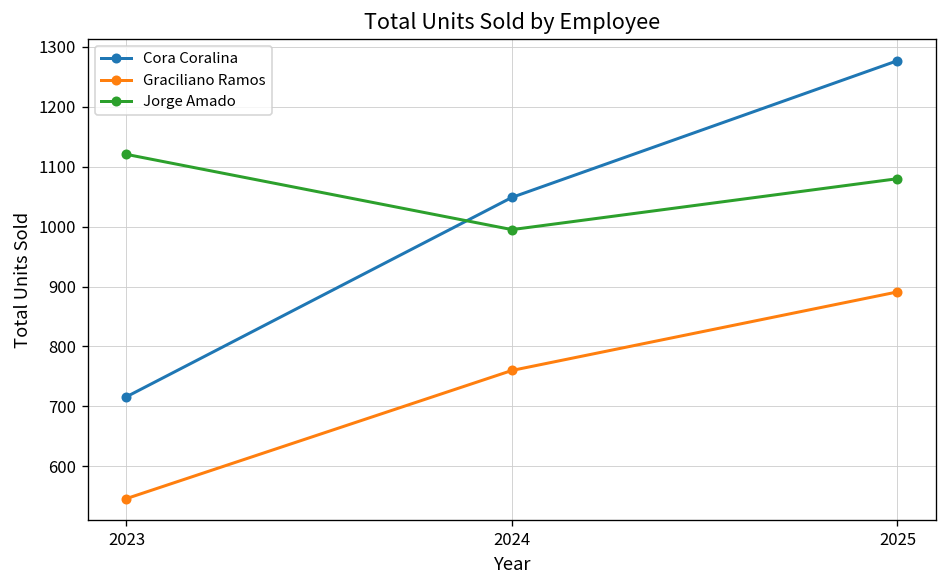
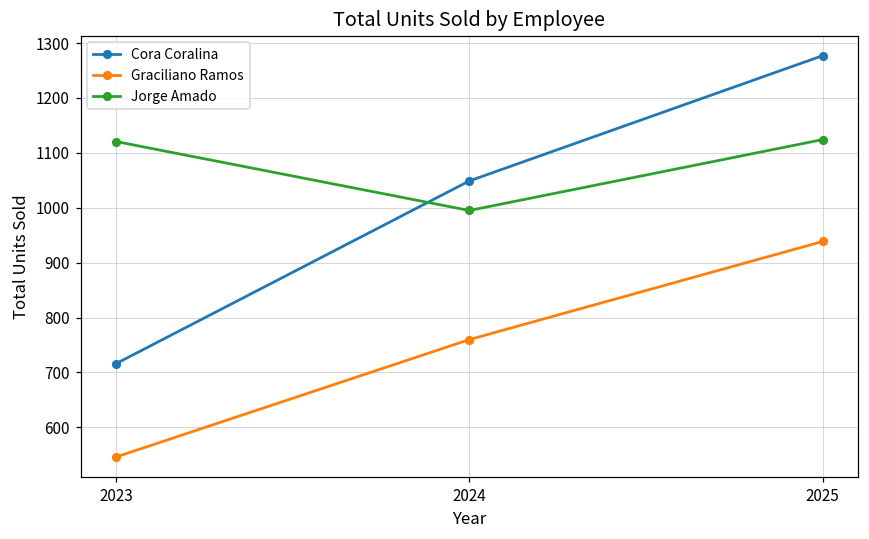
Graciliano Ramos, 2025: 890 -> 940
Jorge Amado, 2025: 1080 -> 1120
